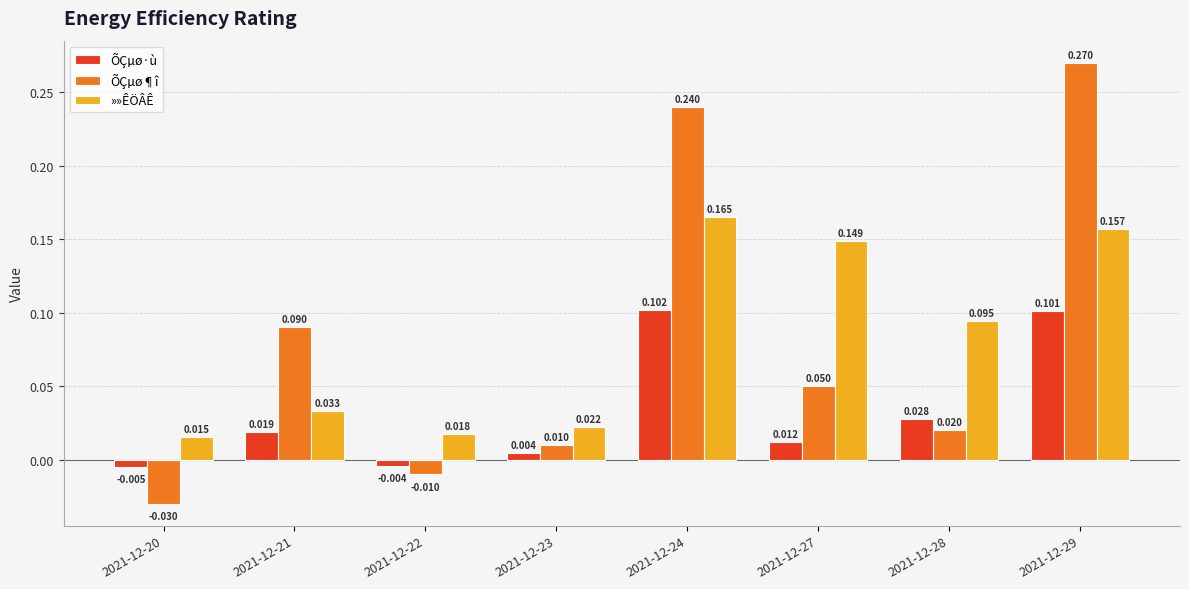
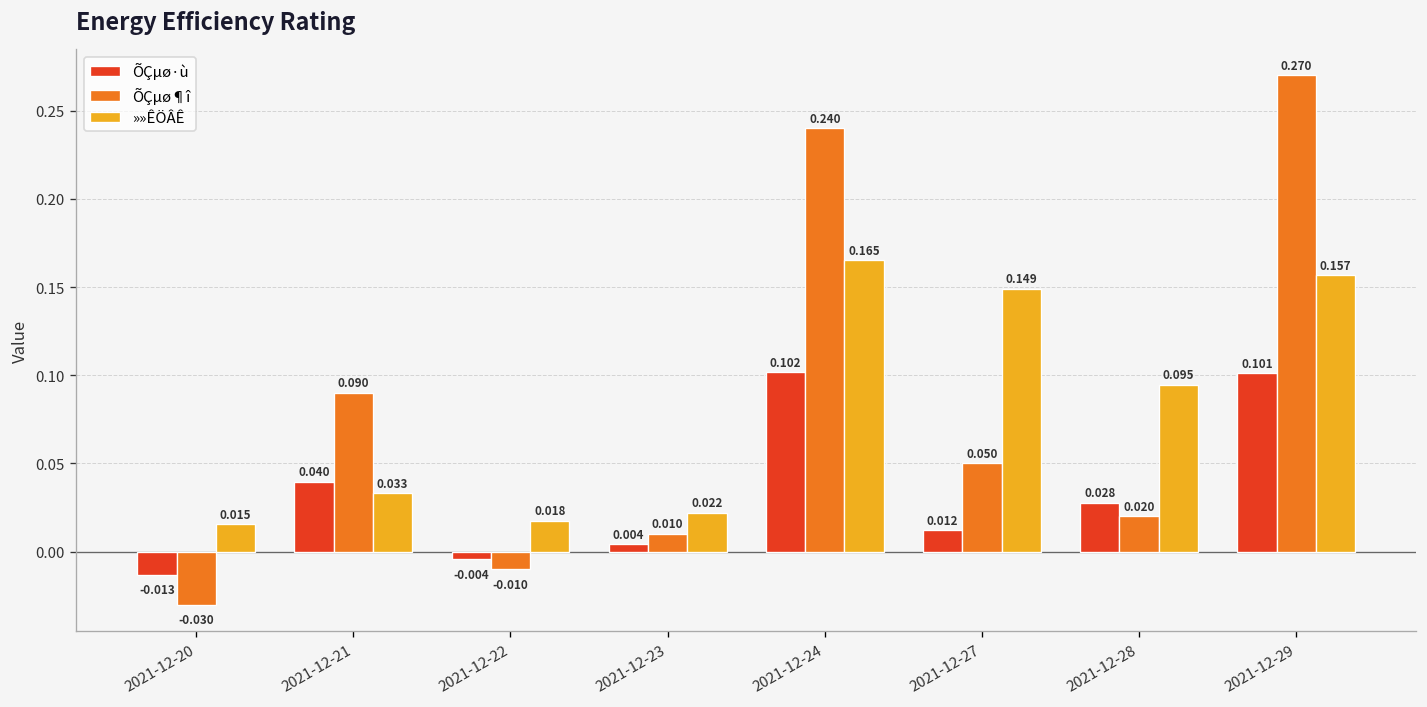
ÕÇµø·ù, 2021-12-20: -0.005 -> -0.013
ÕÇµø·ù, 2021-12-21: 0.019 -> 0.040
